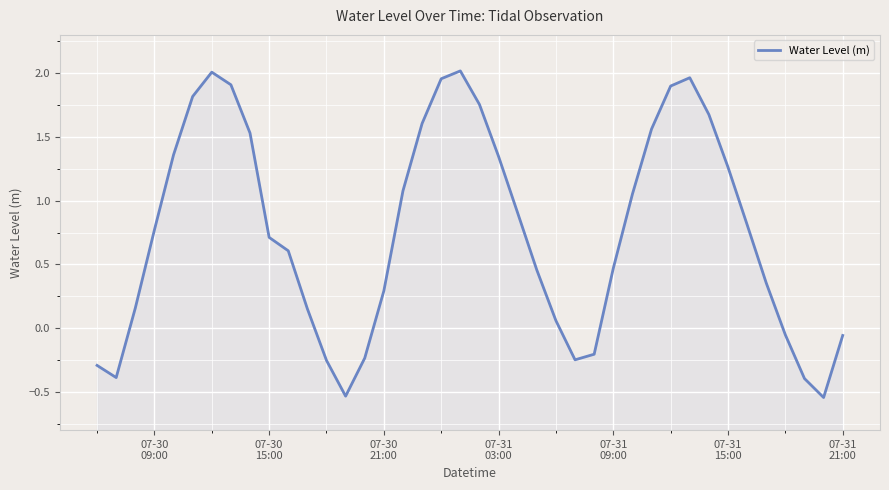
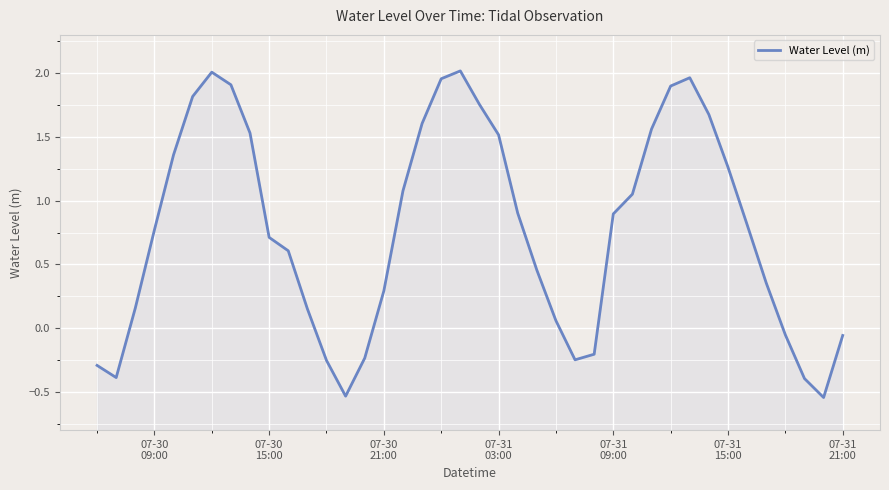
07-31 03:00: 1.35 -> 1.52
07-31 09:00: 0.47 -> 0.90
